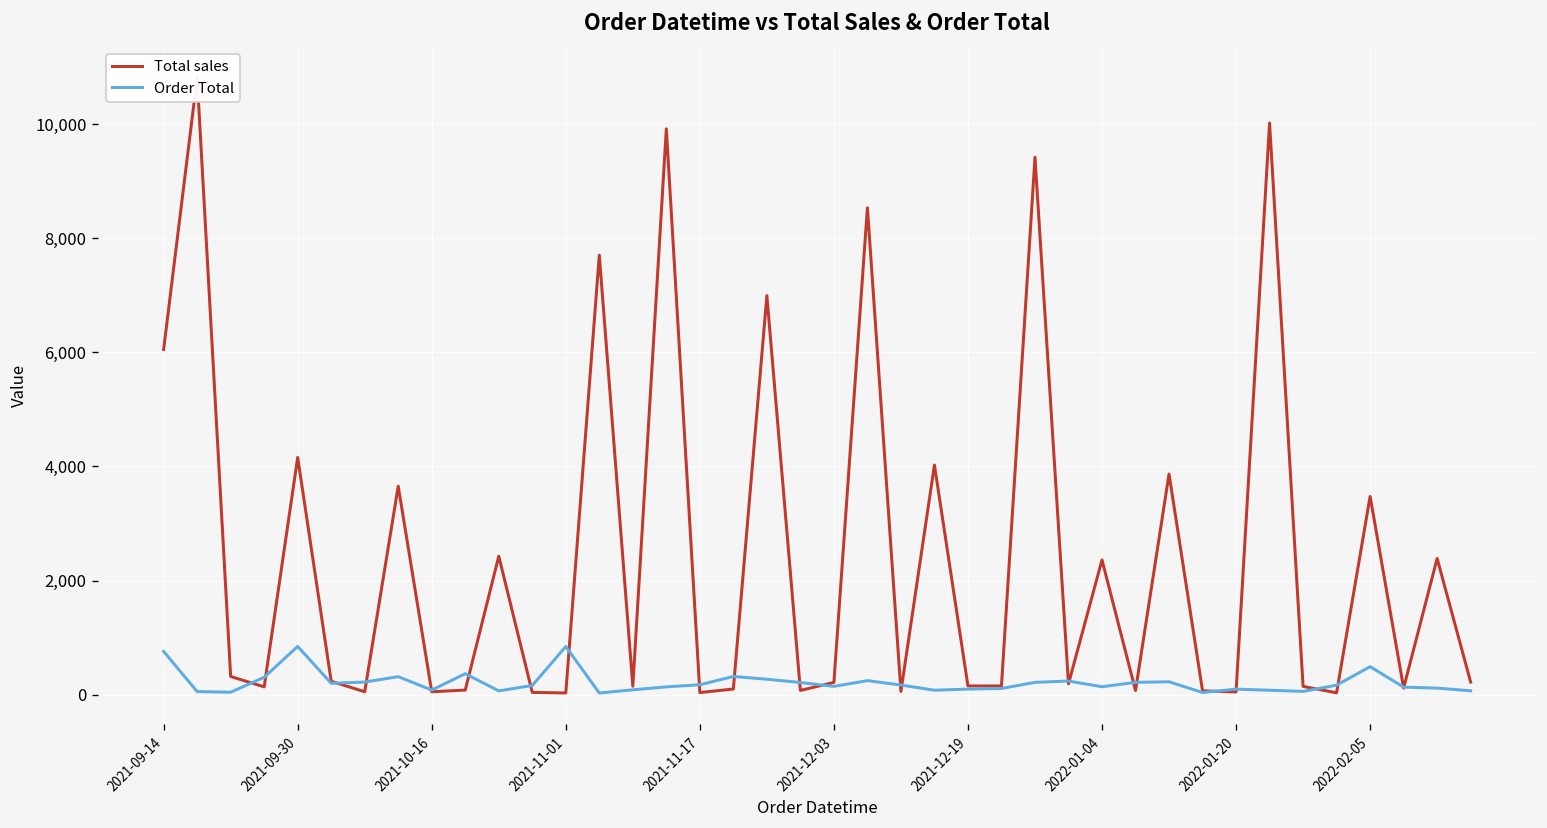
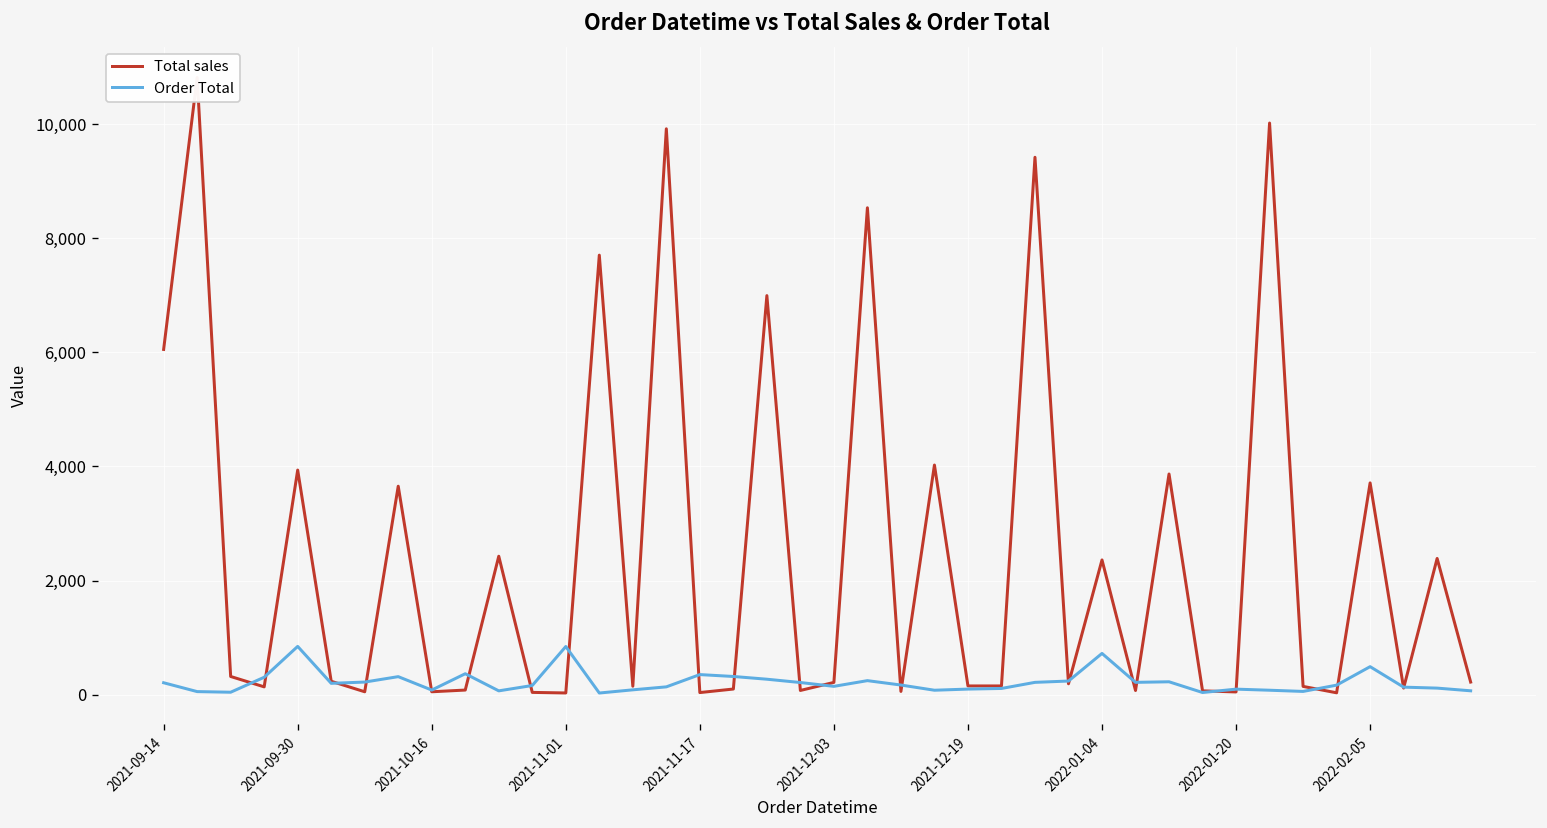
Order Total, 2021-09-14: 800 -> 200
Total sales, 2021-09-30: 4,200 -> 3,900
Order Total, 2021-11-17: 200 -> 400
Order Total, 2022-01-04: 100 -> 700
Total sales, 2022-02-05: 3,500 -> 3,700
